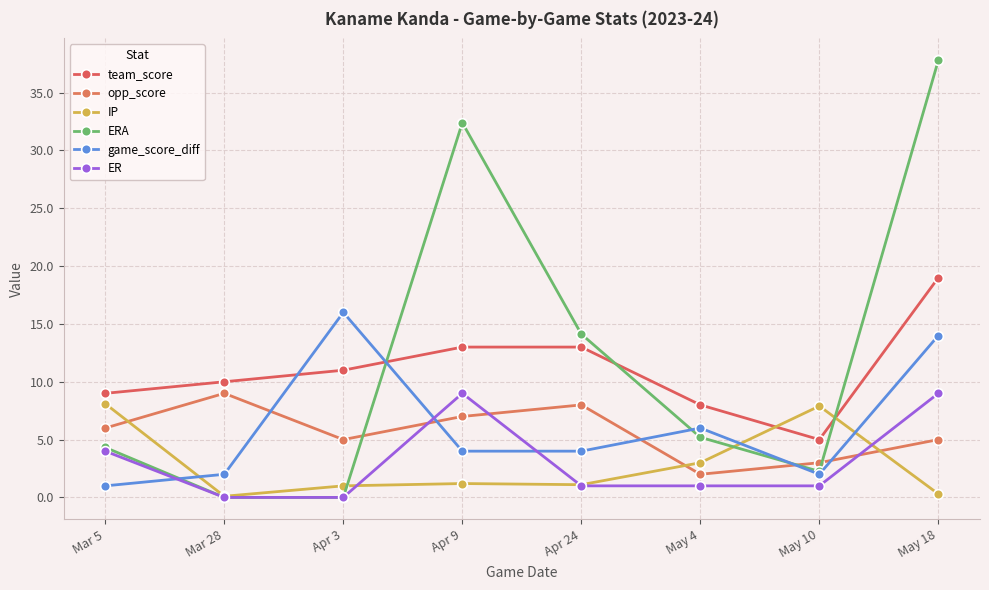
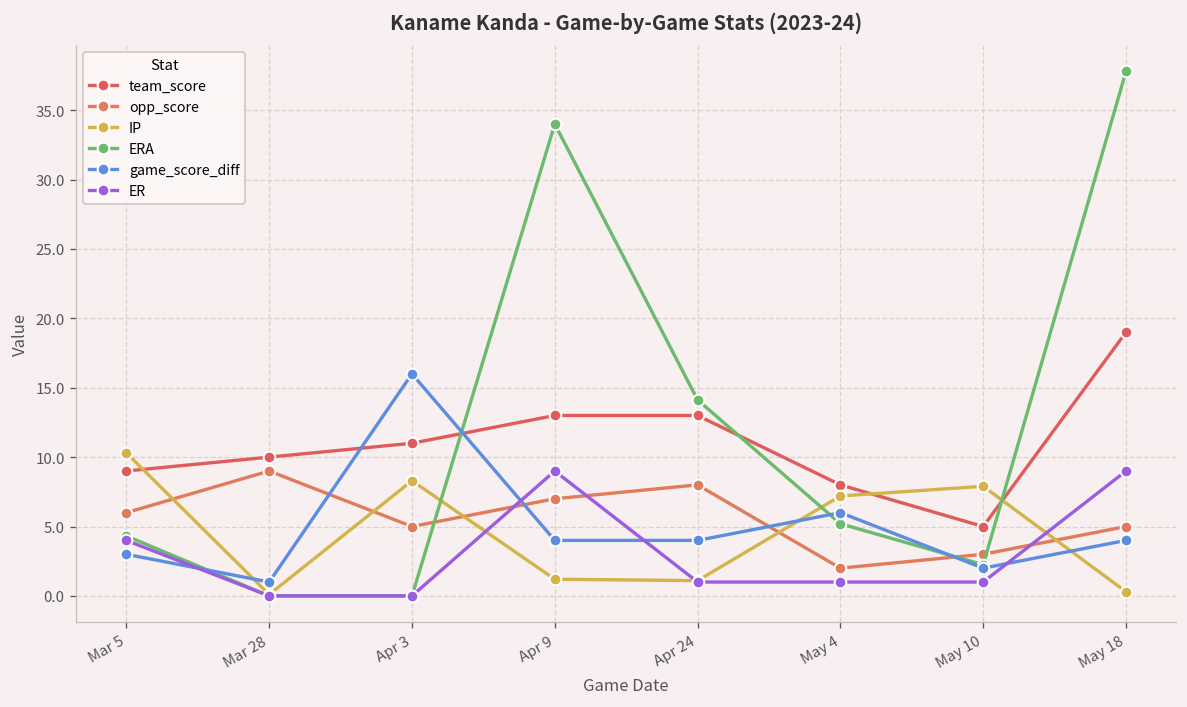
IP, Mar 5: 8.1 -> 10.3
game_score_diff, Mar 5: 1 -> 3
game_score_diff, Mar 28: 2 -> 1
IP, Apr 3: 1.0 -> 8.3
ERA, Apr 9: 32.4 -> 34.0
IP, May 4: 3.0 -> 7.2
game_score_diff, May 18: 14 -> 4
